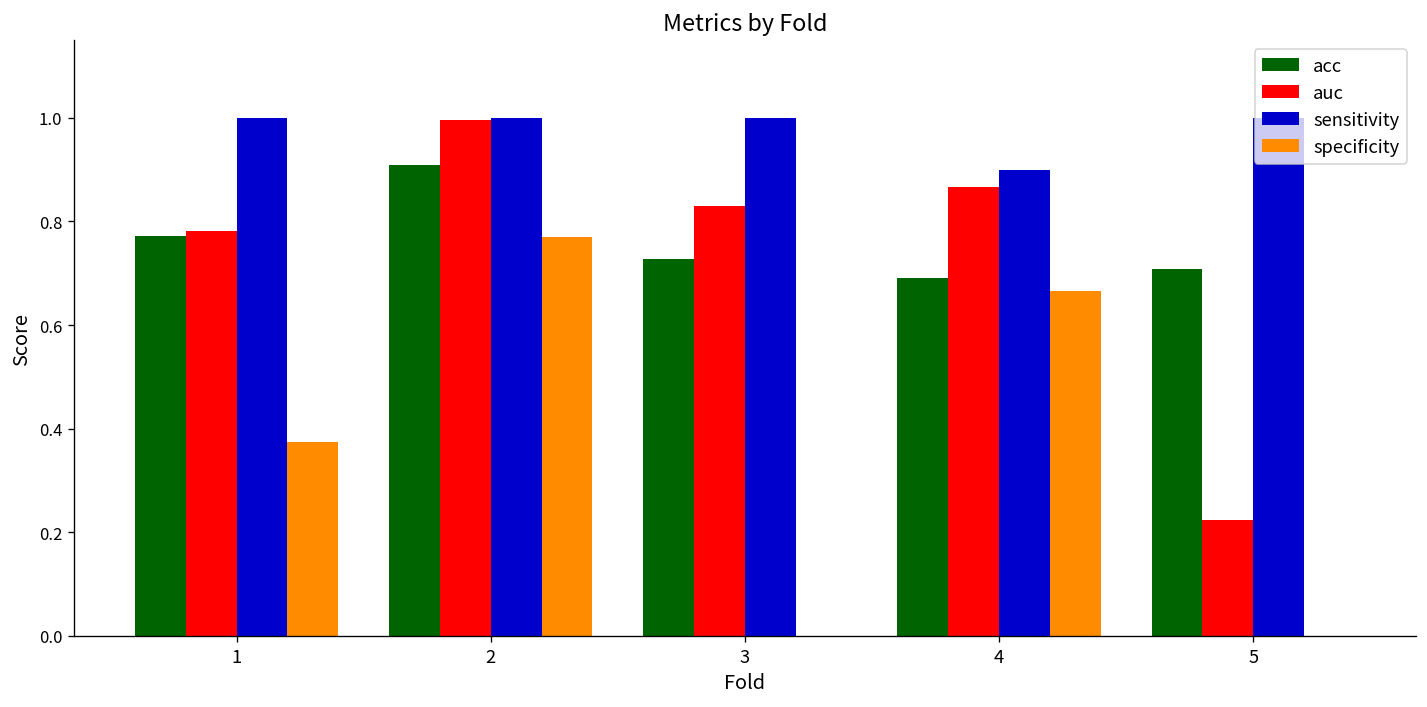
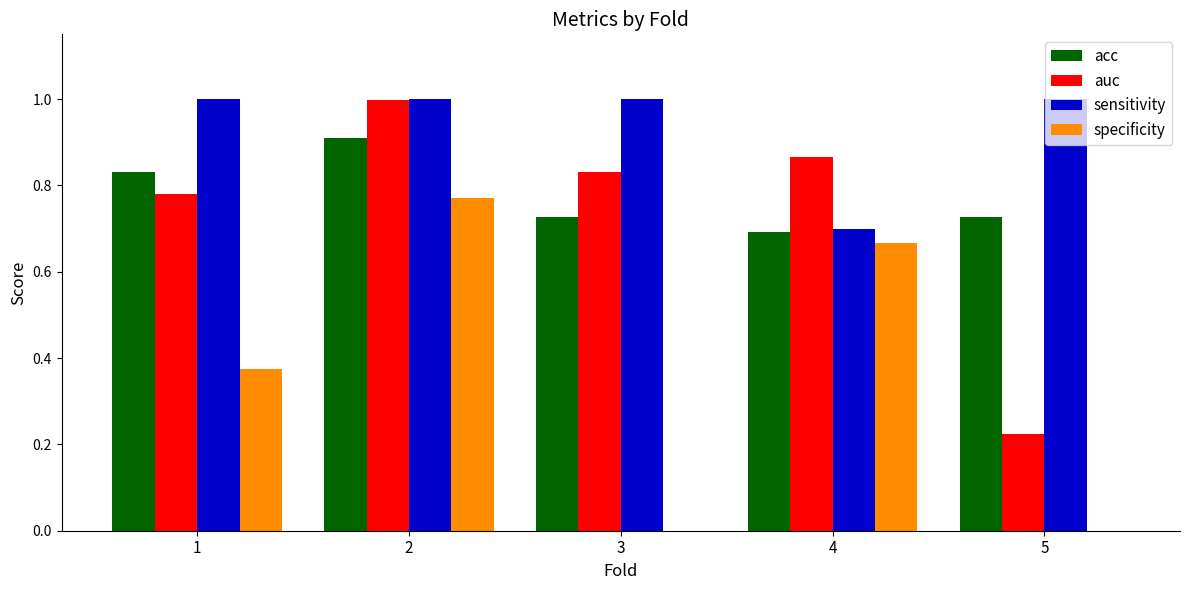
acc, 1: 0.77 -> 0.83
sensitivity, 4: 0.9 -> 0.7
acc, 5: 0.71 -> 0.73
